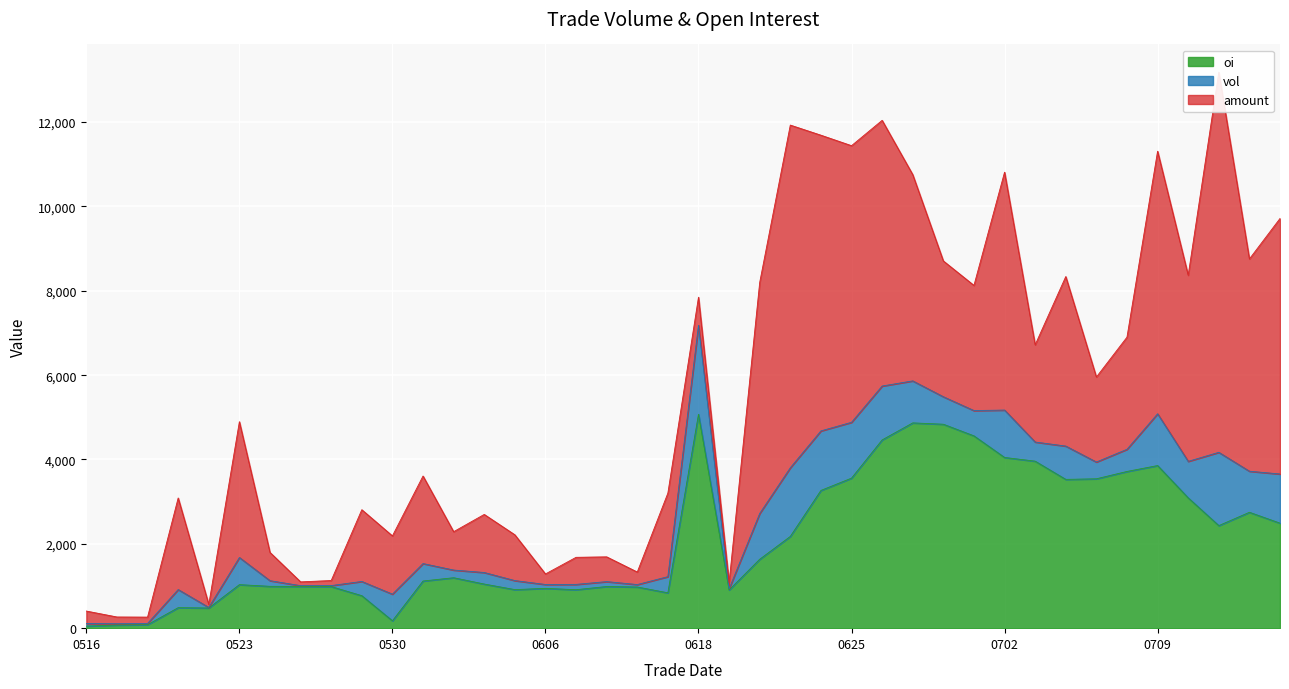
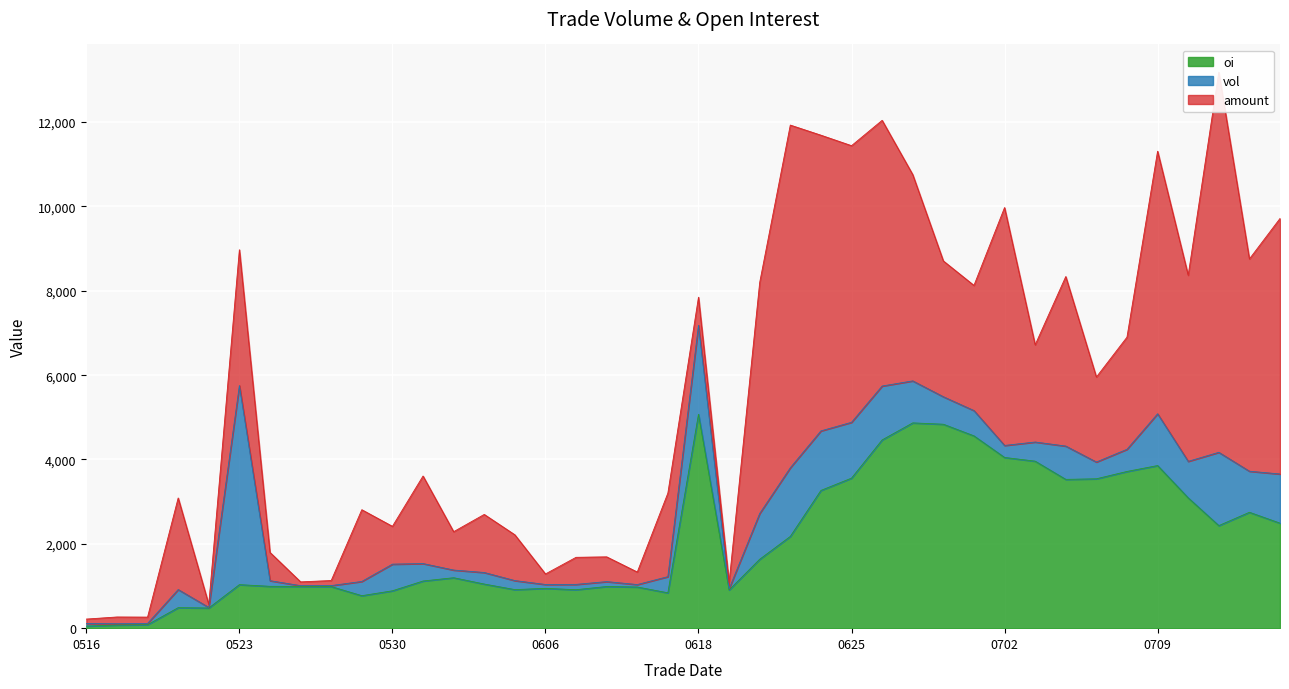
amount, 0516: 300 -> 100
vol, 0523: 600 -> 4,700
oi, 0530: 200 -> 900
amount, 0530: 1,400 -> 900
vol, 0702: 1,100 -> 300
